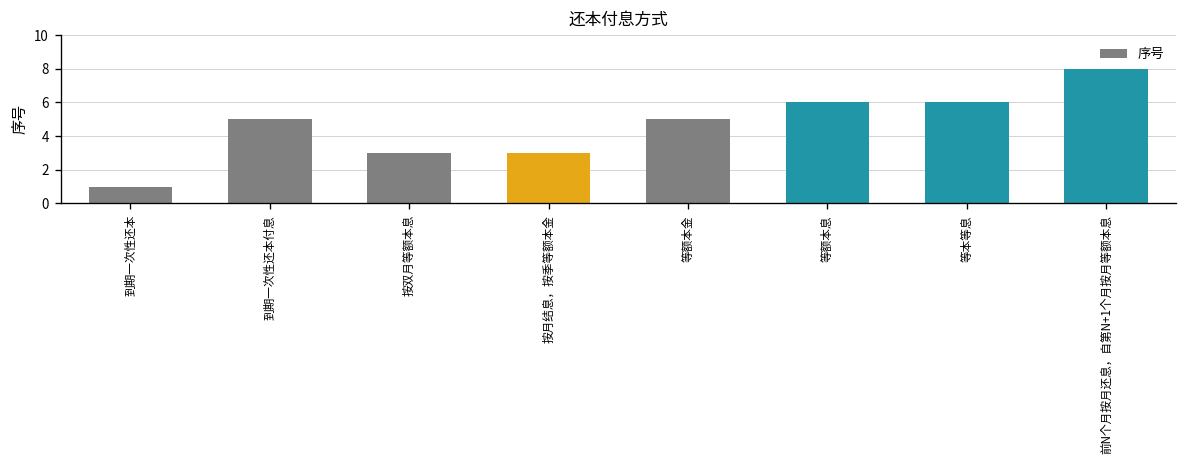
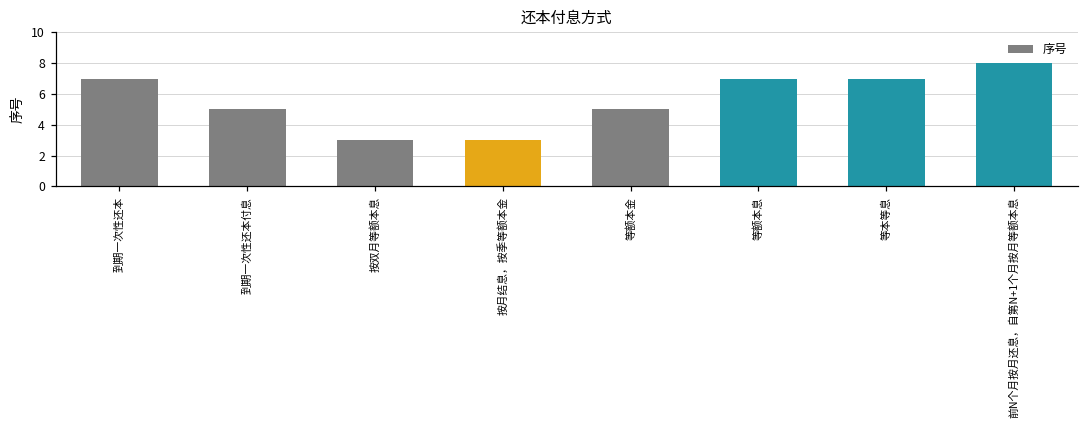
到期一次性还本: 1 -> 7
等额本息: 6 -> 7
等本等息: 6 -> 7
